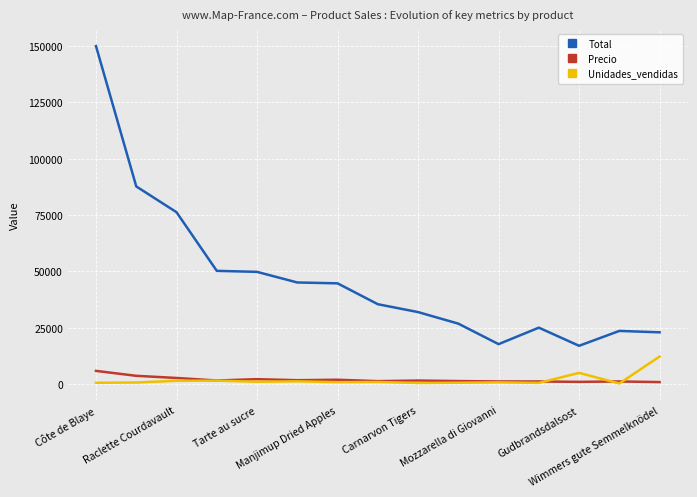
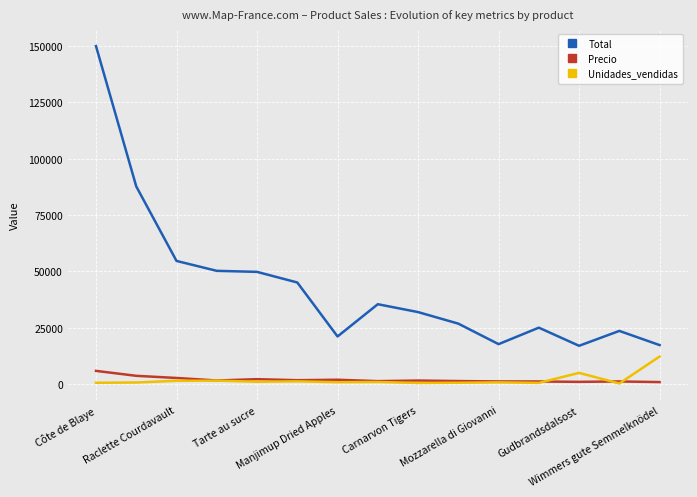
Total, Raclette Courdavault: 76000 -> 55000
Total, Manjimup Dried Apples: 45000 -> 21000
Total, Wimmers gute Semmelknödel: 23000 -> 17000
